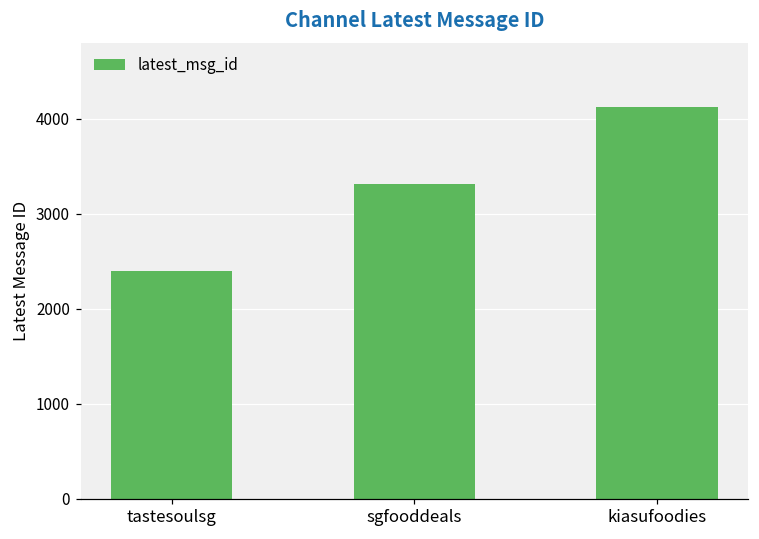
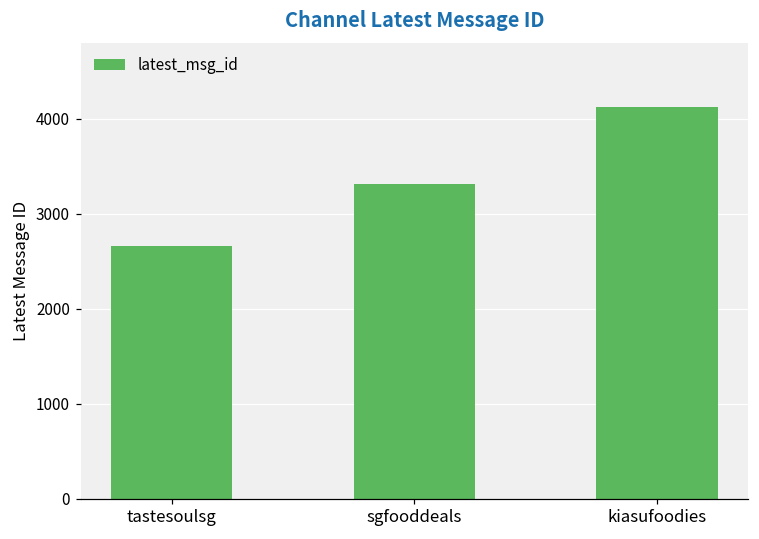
tastesoulsg: 2400 -> 2700
